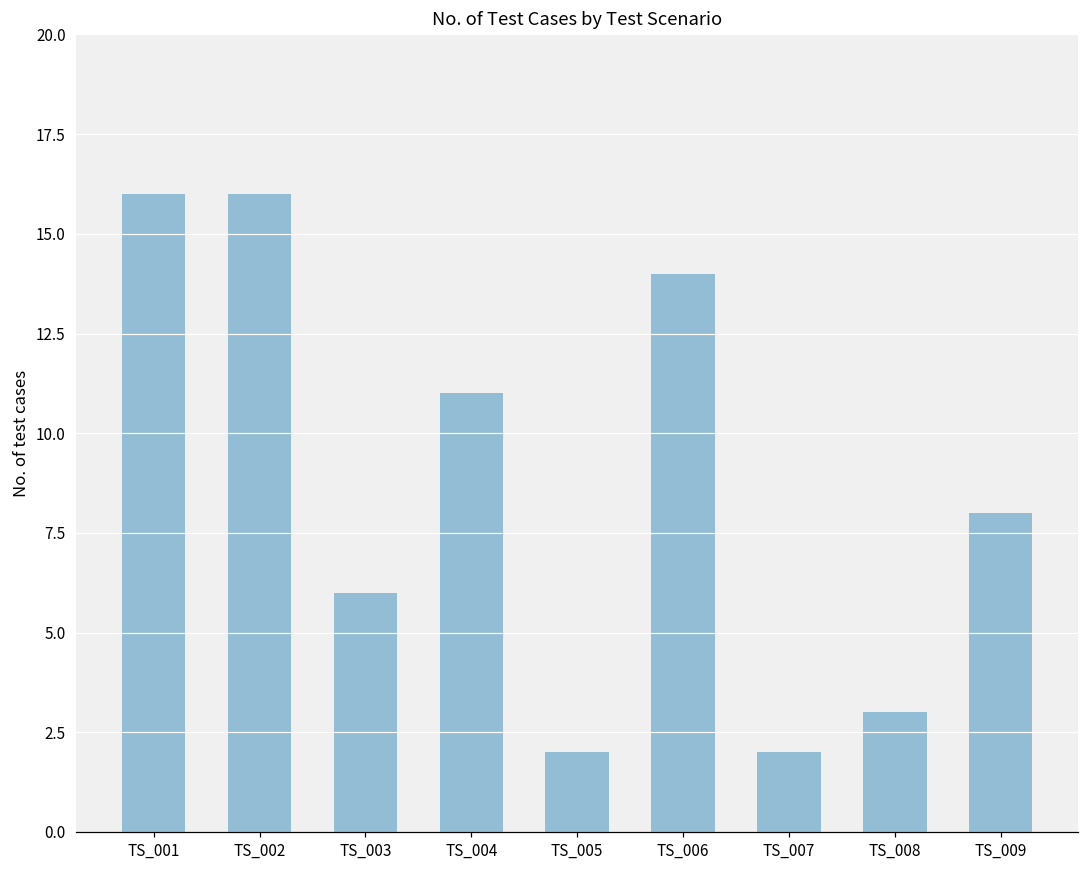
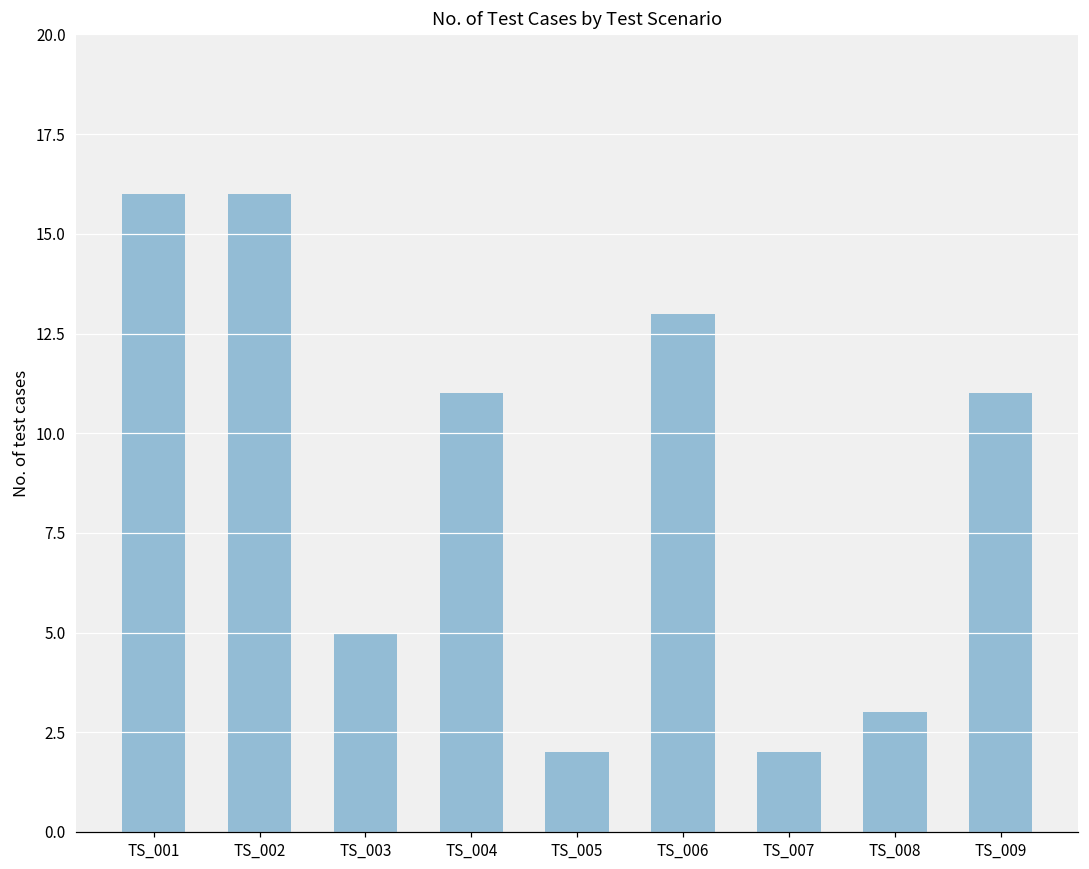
TS_003: 6 -> 5
TS_006: 14 -> 13
TS_009: 8 -> 11
